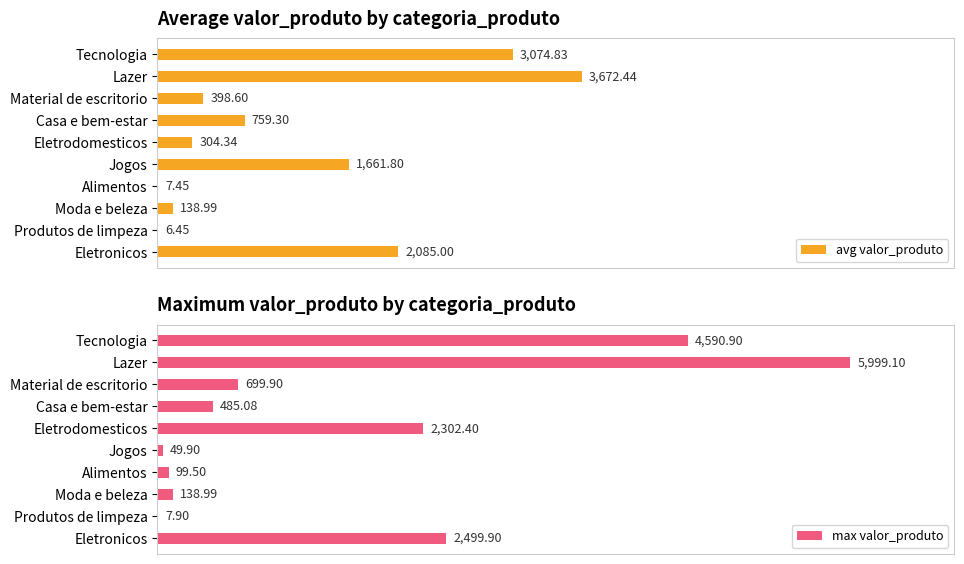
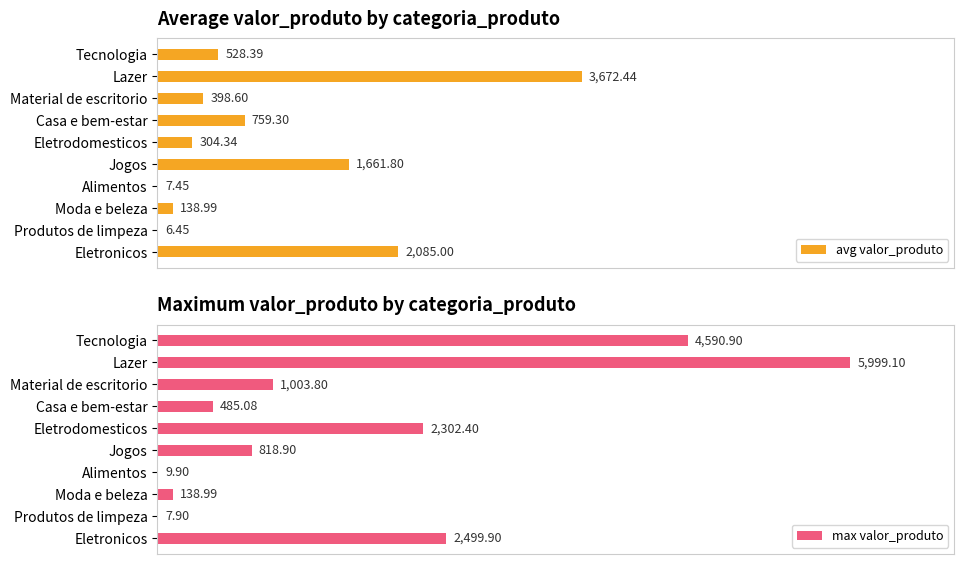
Average valor_produto by categoria_produto, Tecnologia: 3,074.83 -> 528.39
Maximum valor_produto by categoria_produto, Material de escritorio: 699.90 -> 1,003.80
Maximum valor_produto by categoria_produto, Jogos: 49.90 -> 818.90
Maximum valor_produto by categoria_produto, Alimentos: 99.50 -> 9.90
